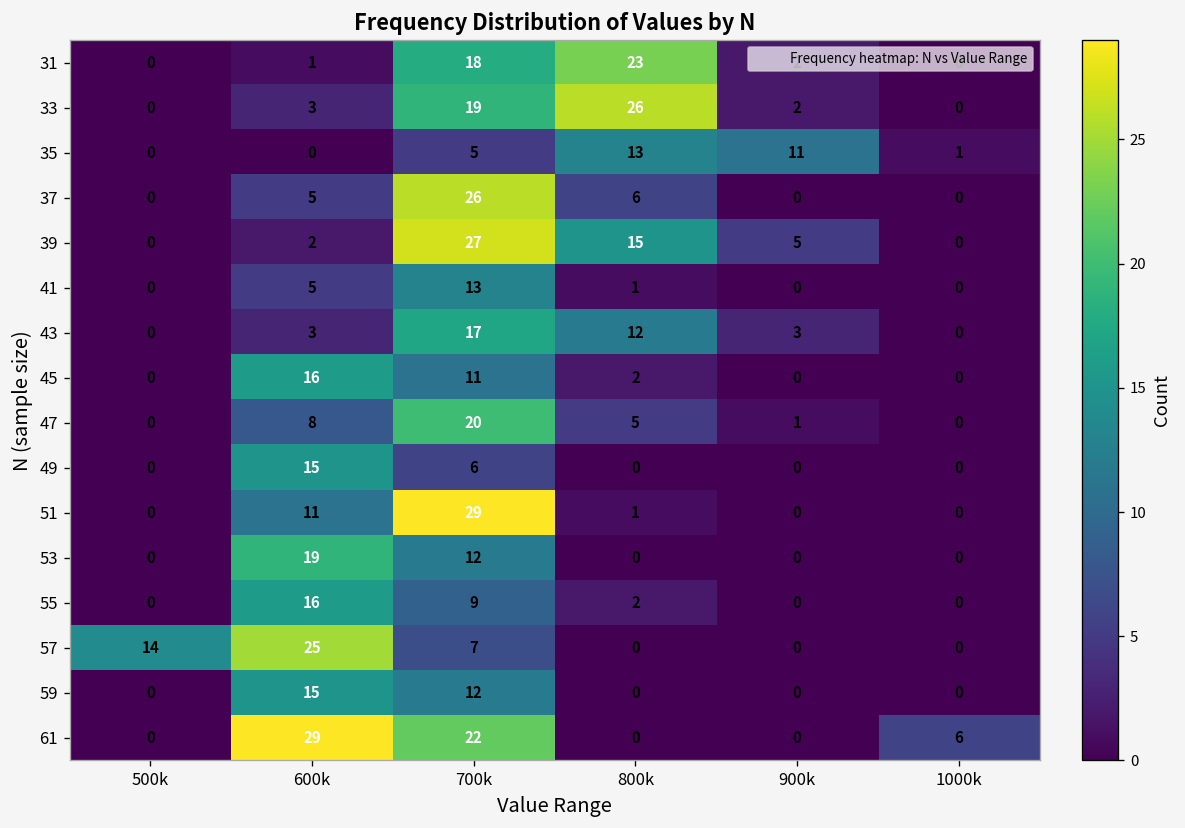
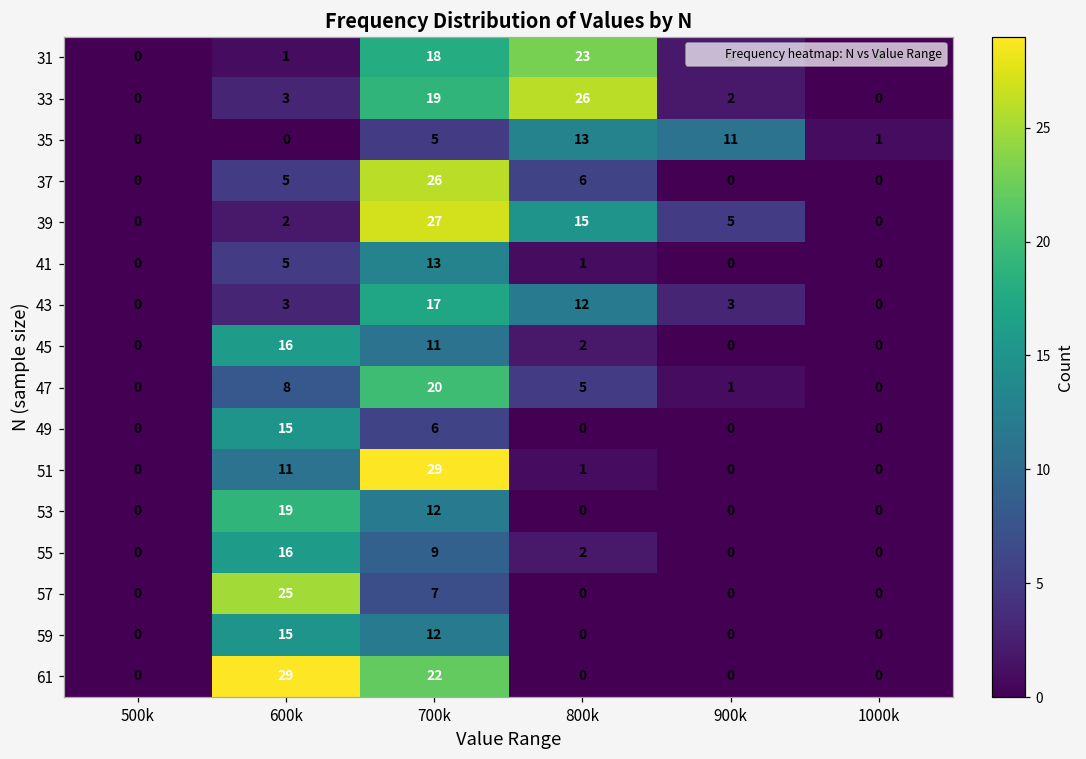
57, 500k: 14 -> 0
61, 1000k: 6 -> 0
